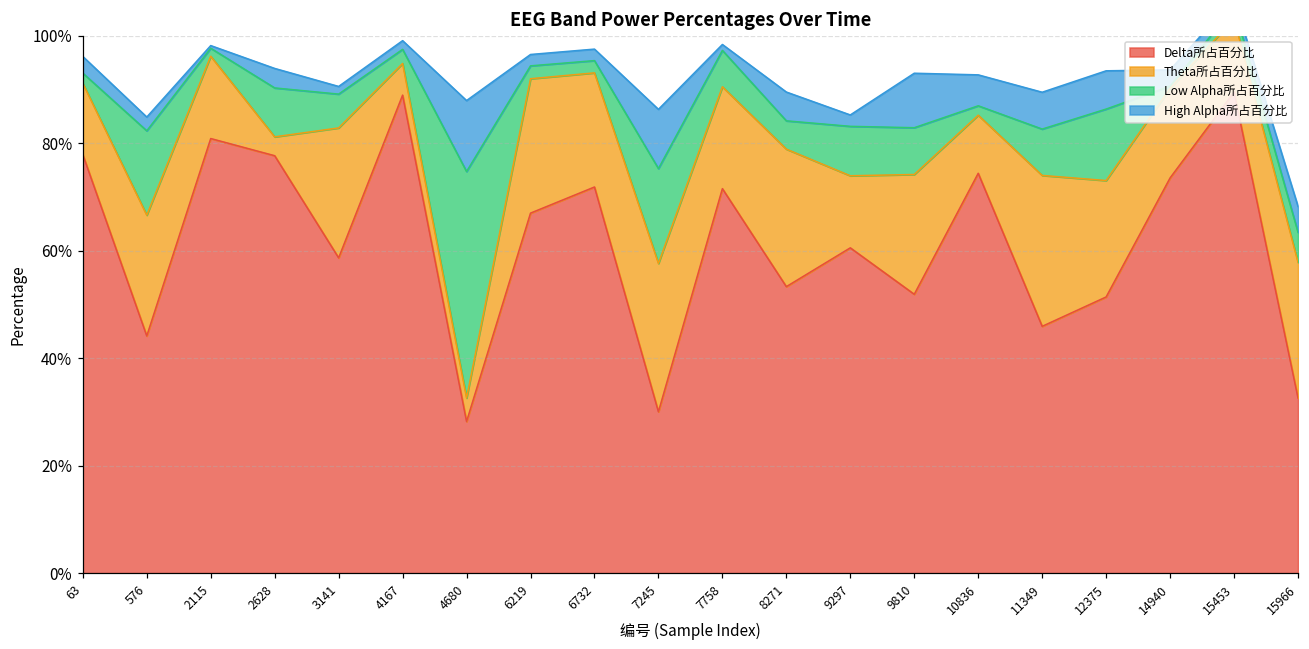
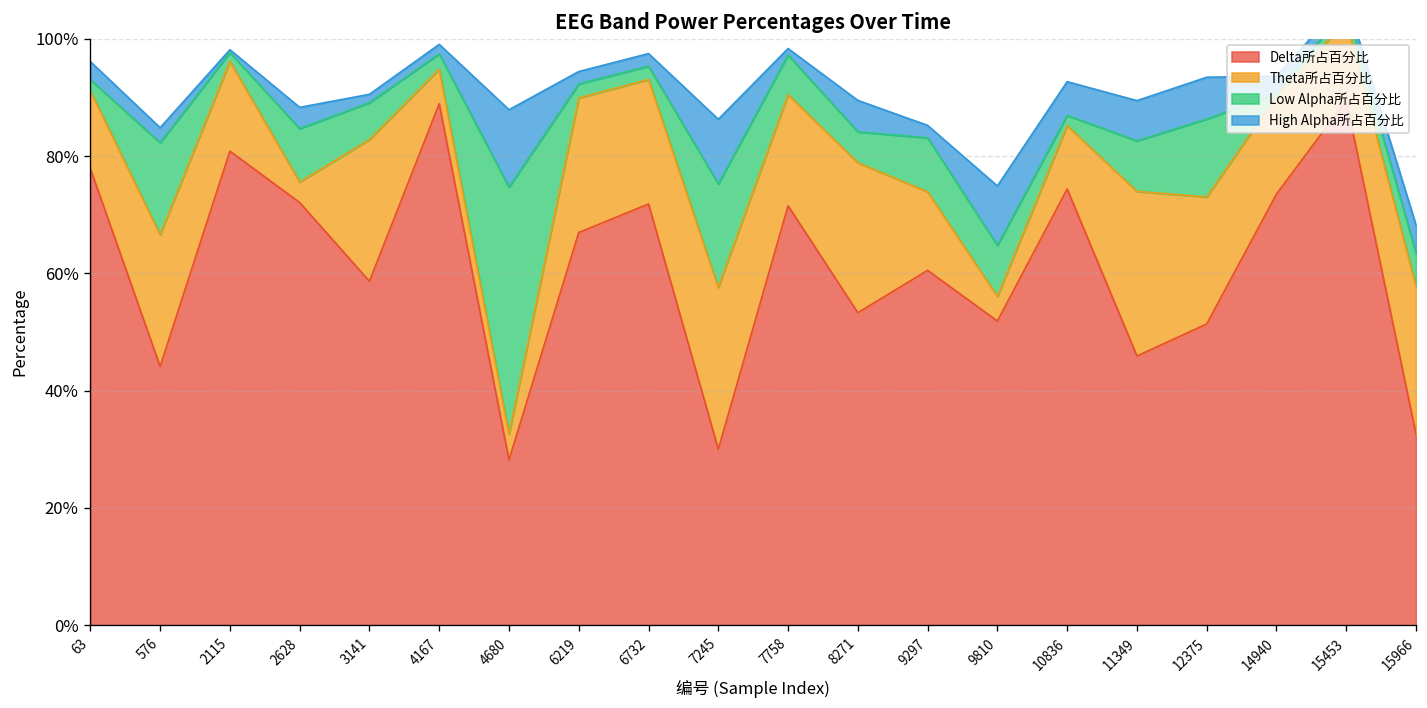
Delta所占百分比, 2628: 78% -> 72%
Theta所占百分比, 6219: 25% -> 23%
Theta所占百分比, 9810: 22% -> 4%
